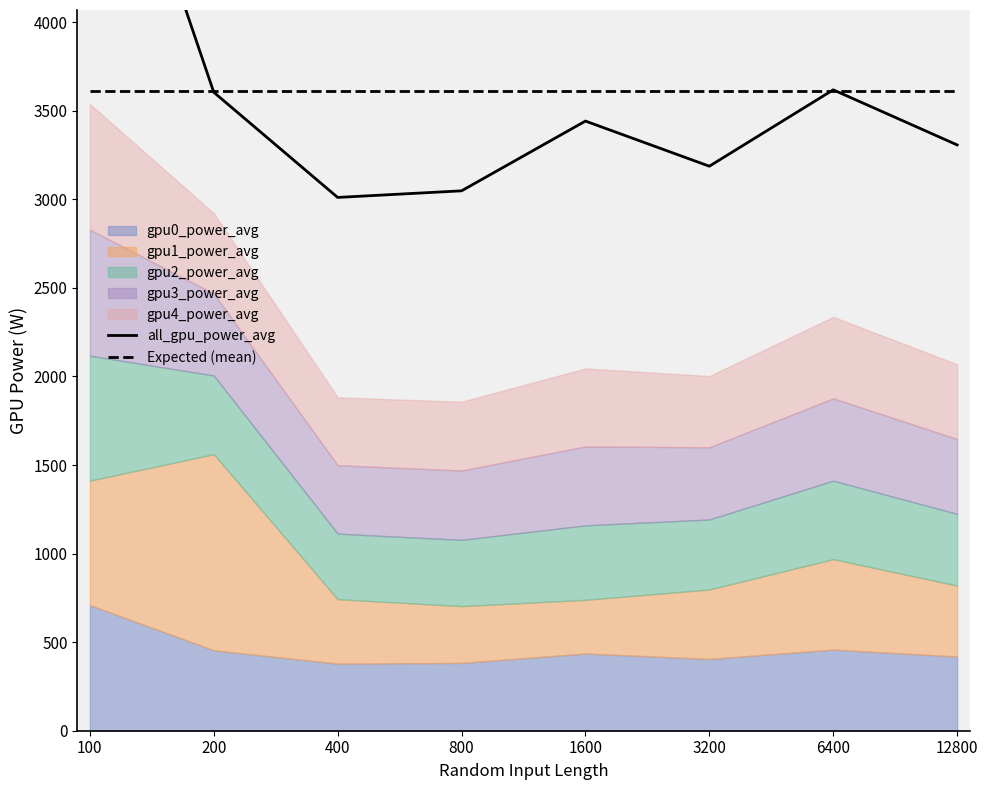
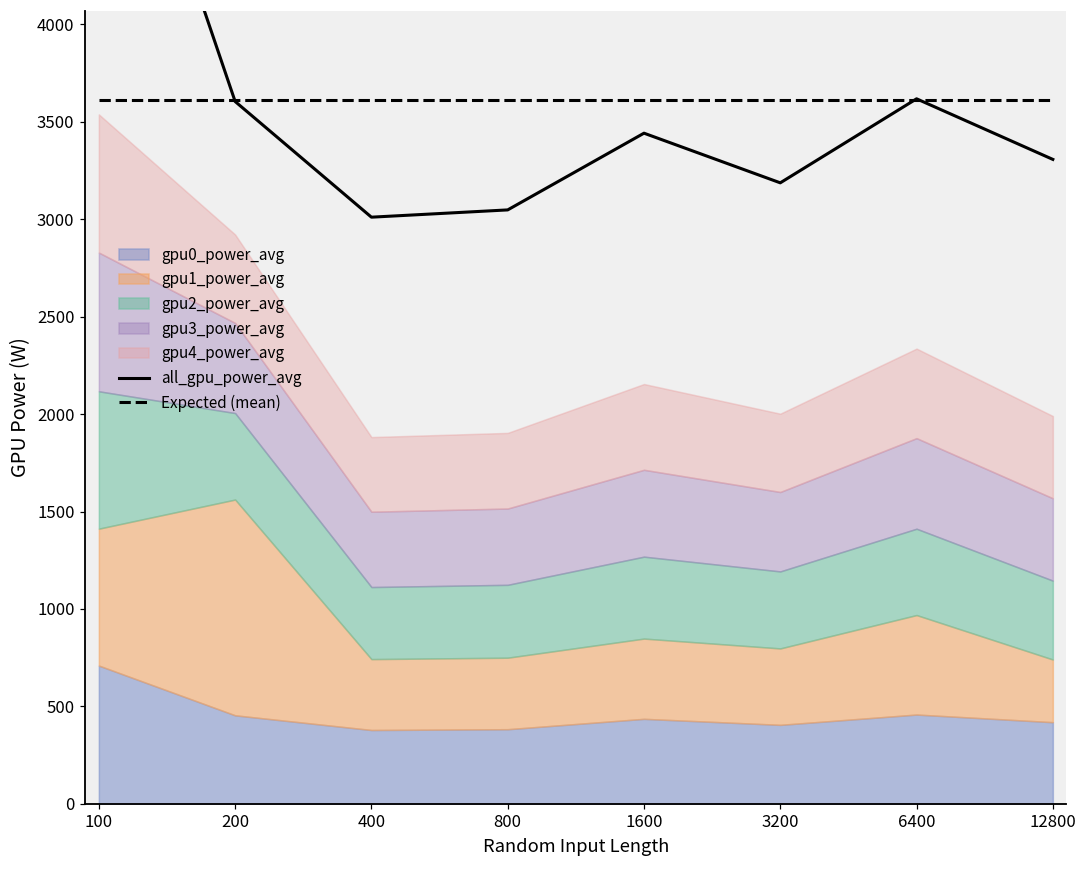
gpu1_power_avg, 800: 320 -> 370
gpu1_power_avg, 1600: 300 -> 410
gpu1_power_avg, 12800: 400 -> 320
